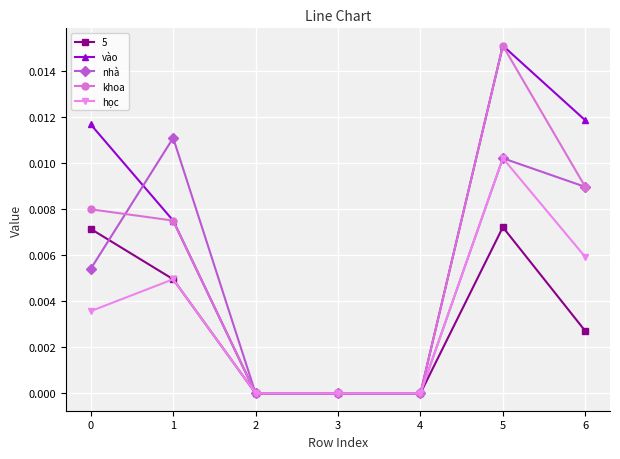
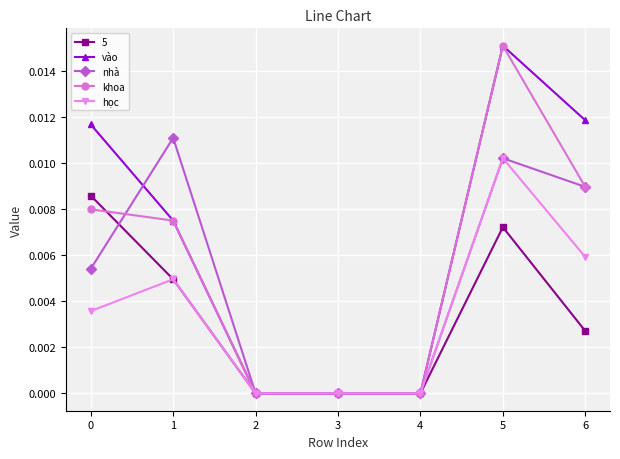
5, 0: 0.0071 -> 0.0086
